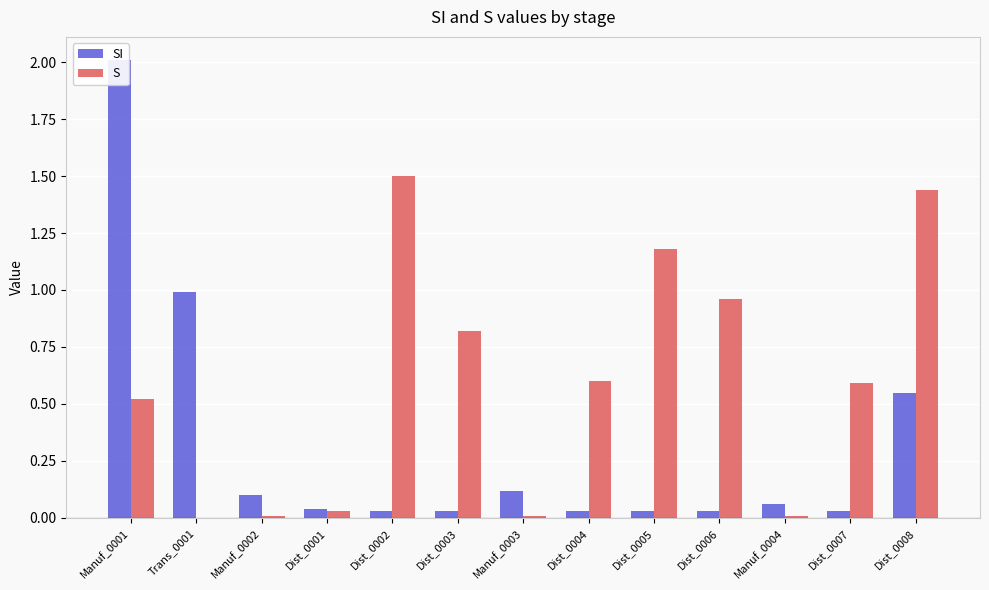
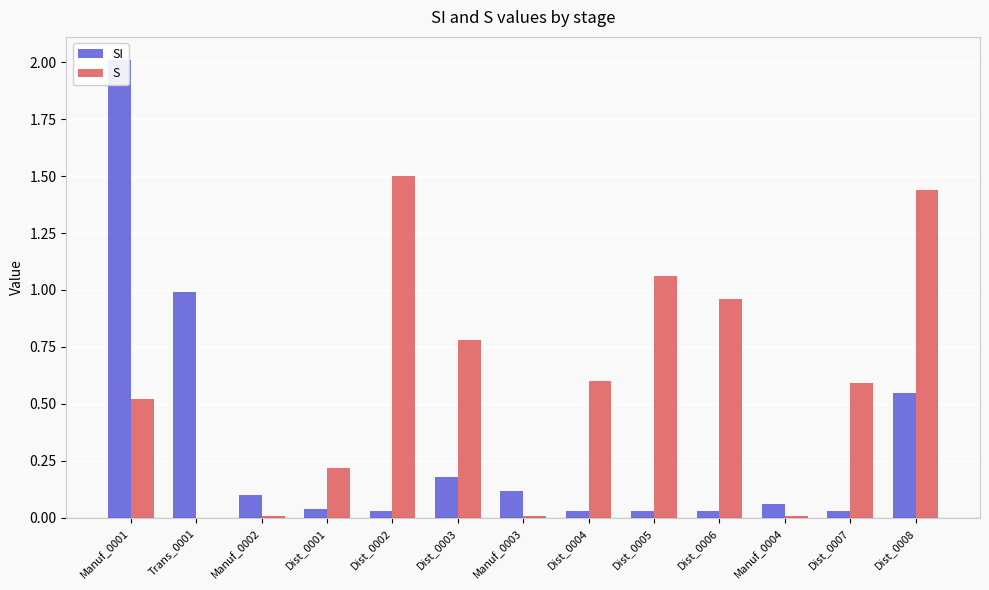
S, Dist_0001: 0.03 -> 0.22
SI, Dist_0003: 0.03 -> 0.18
S, Dist_0003: 0.82 -> 0.78
S, Dist_0005: 1.18 -> 1.06
